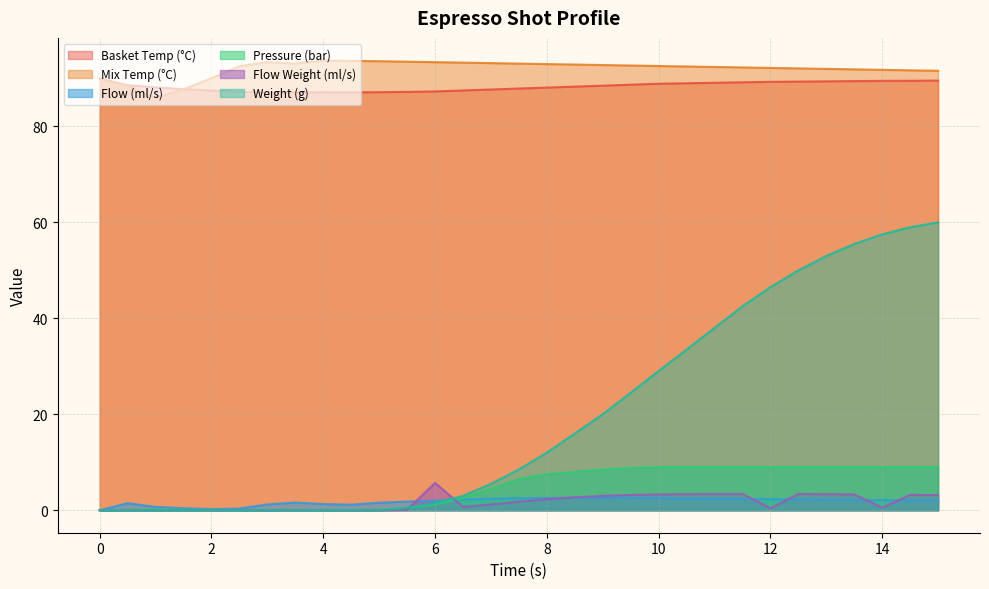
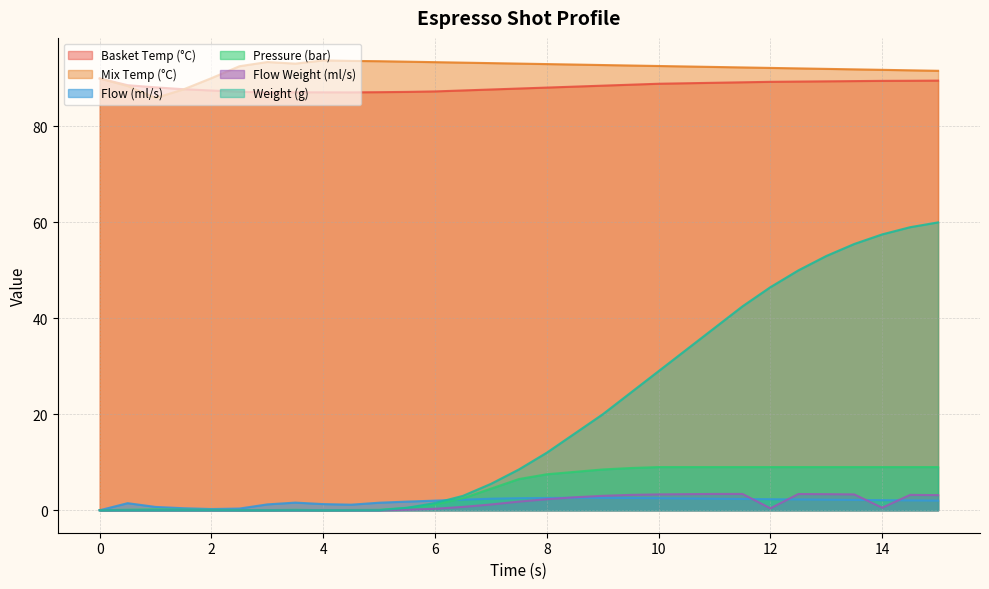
Flow Weight (ml/s), 6: 6 -> 0
